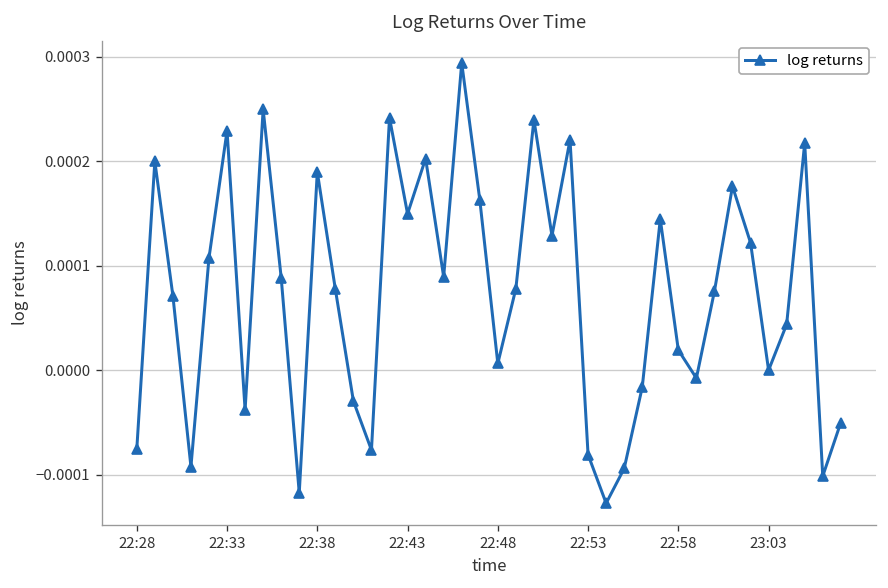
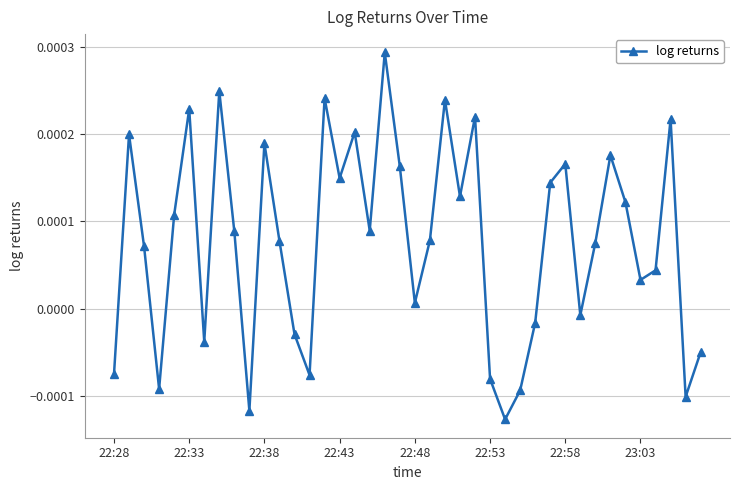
22:58: 0.00002 -> 0.00017
23:03: 0.00000 -> 0.00003
